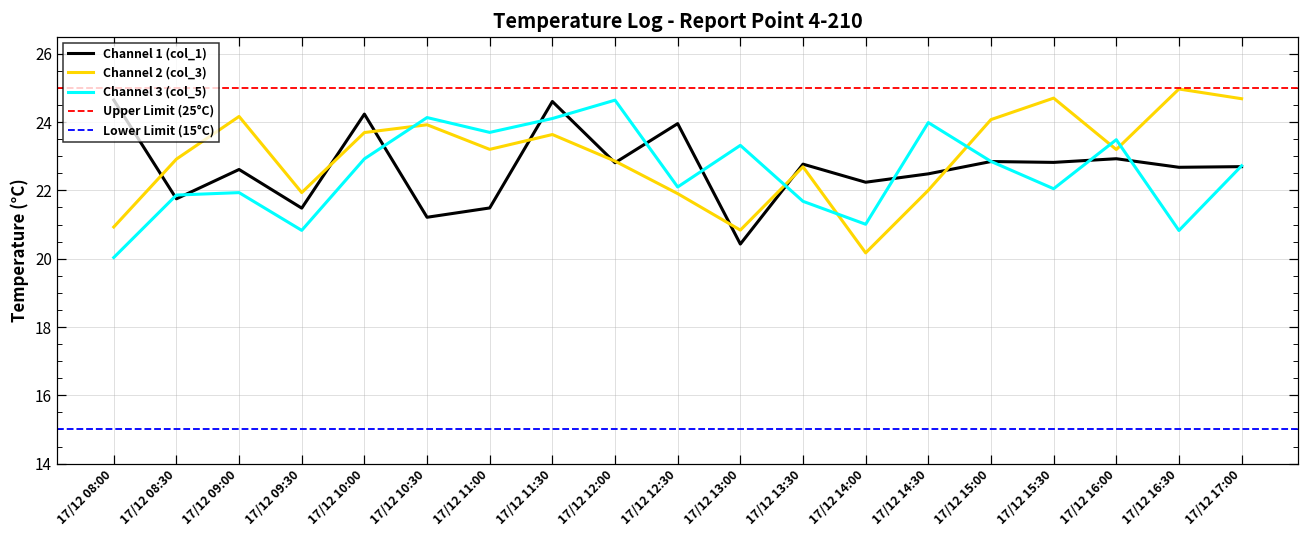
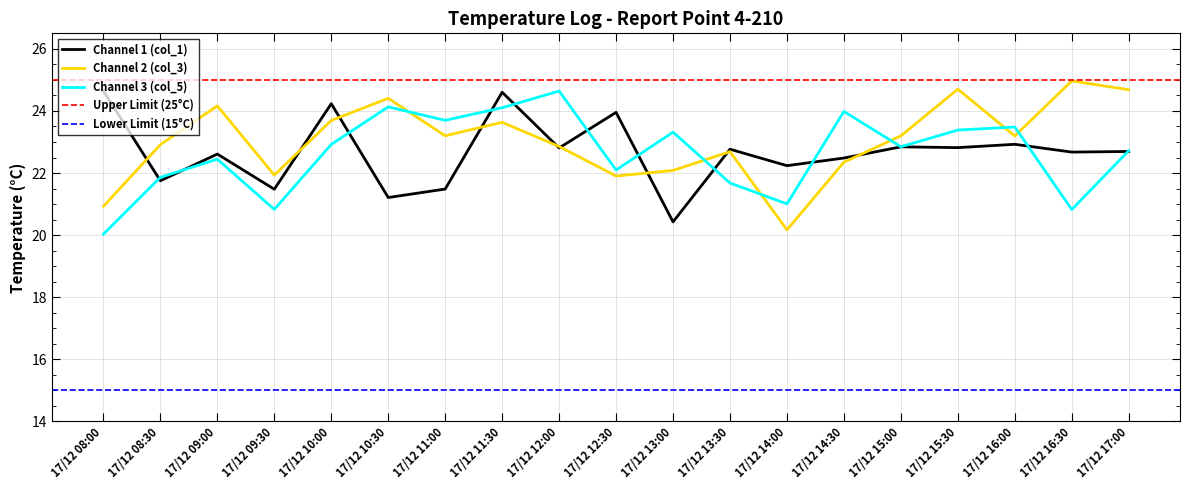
Channel 3 (col_5), 17/12 09:00: 21.9 -> 22.4
Channel 2 (col_3), 17/12 10:30: 23.9 -> 24.4
Channel 2 (col_3), 17/12 13:00: 20.8 -> 22.1
Channel 2 (col_3), 17/12 14:30: 22.0 -> 22.4
Channel 2 (col_3), 17/12 15:00: 24.1 -> 23.2
Channel 3 (col_5), 17/12 15:30: 22.0 -> 23.4
